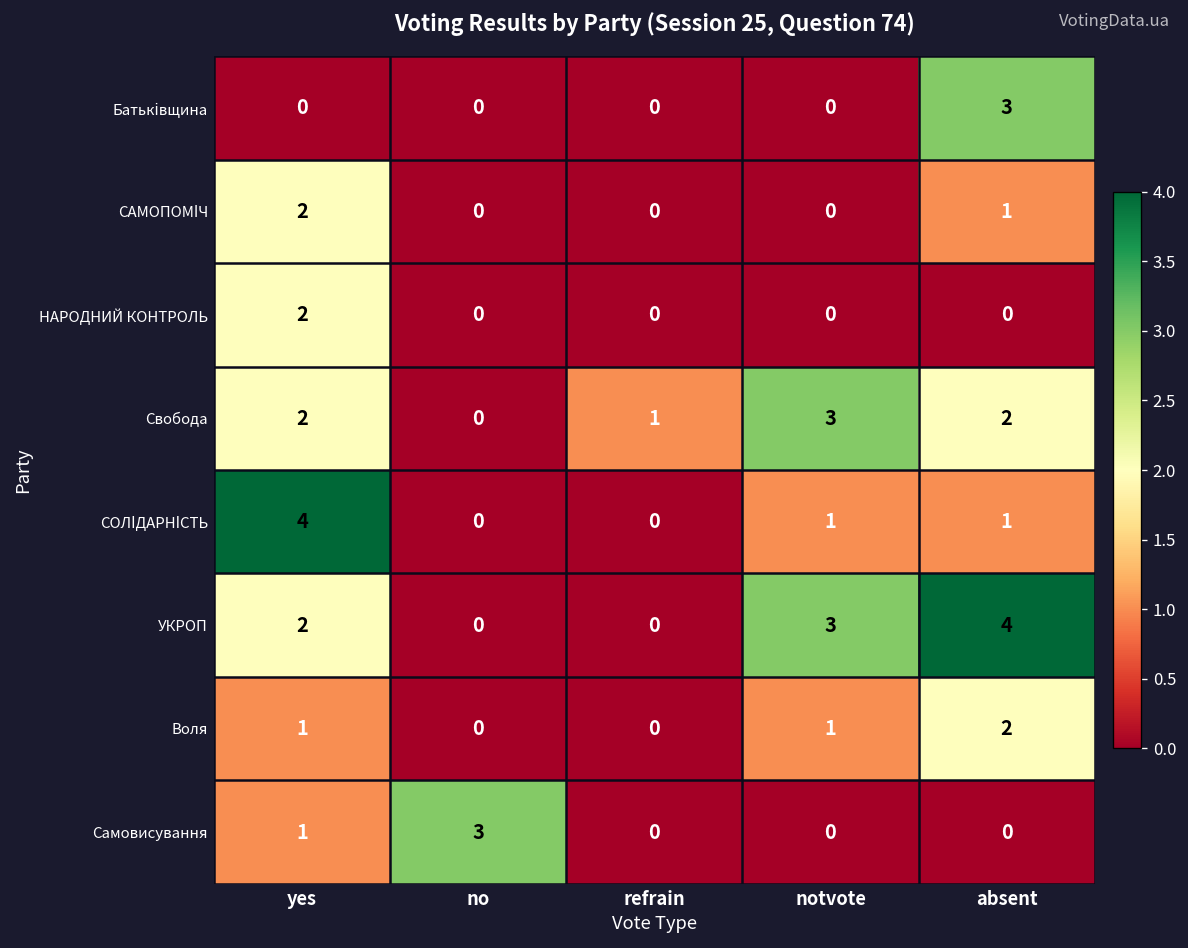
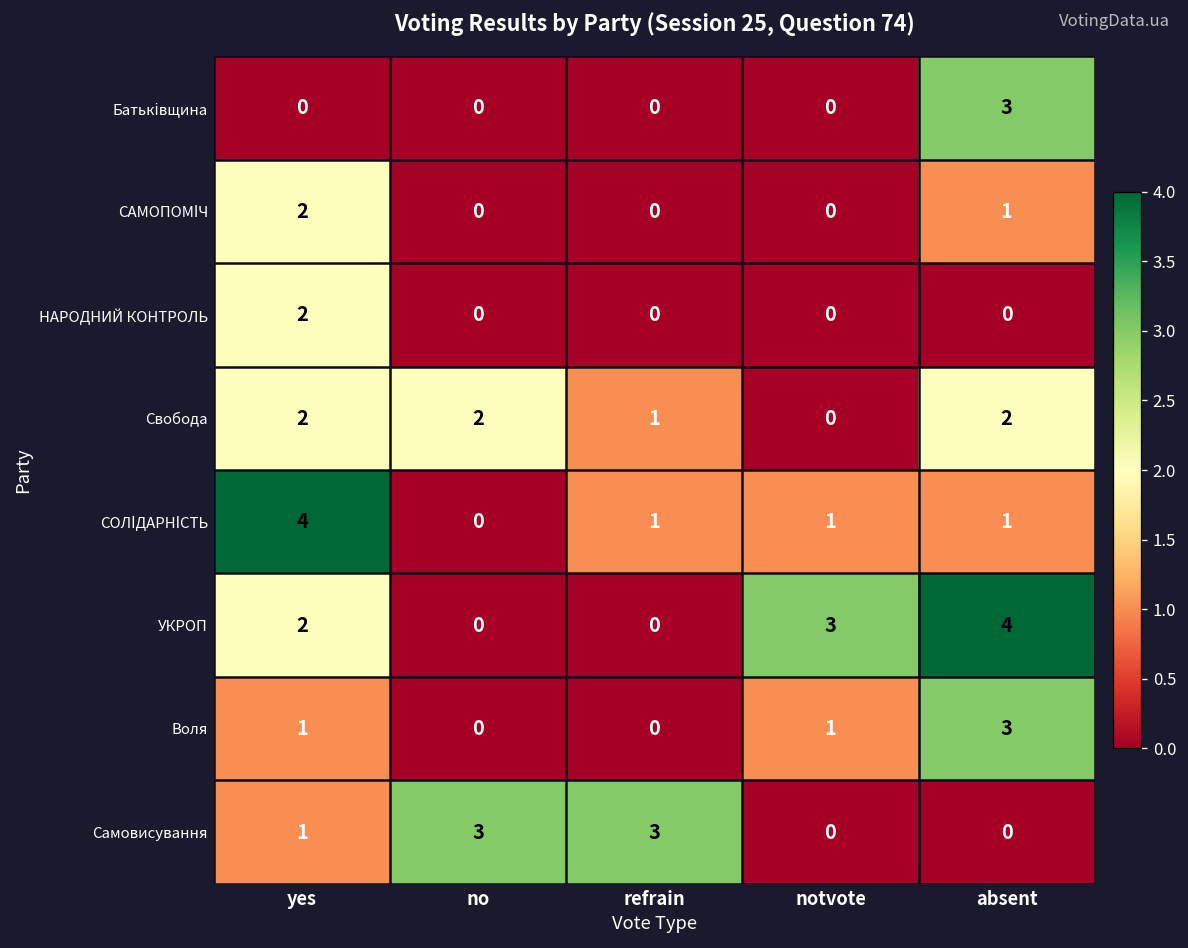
Свобода, no: 0 -> 2
Свобода, notvote: 3 -> 0
СОЛІДАРНІСТЬ, refrain: 0 -> 1
Воля, absent: 2 -> 3
Самовисування, refrain: 0 -> 3
